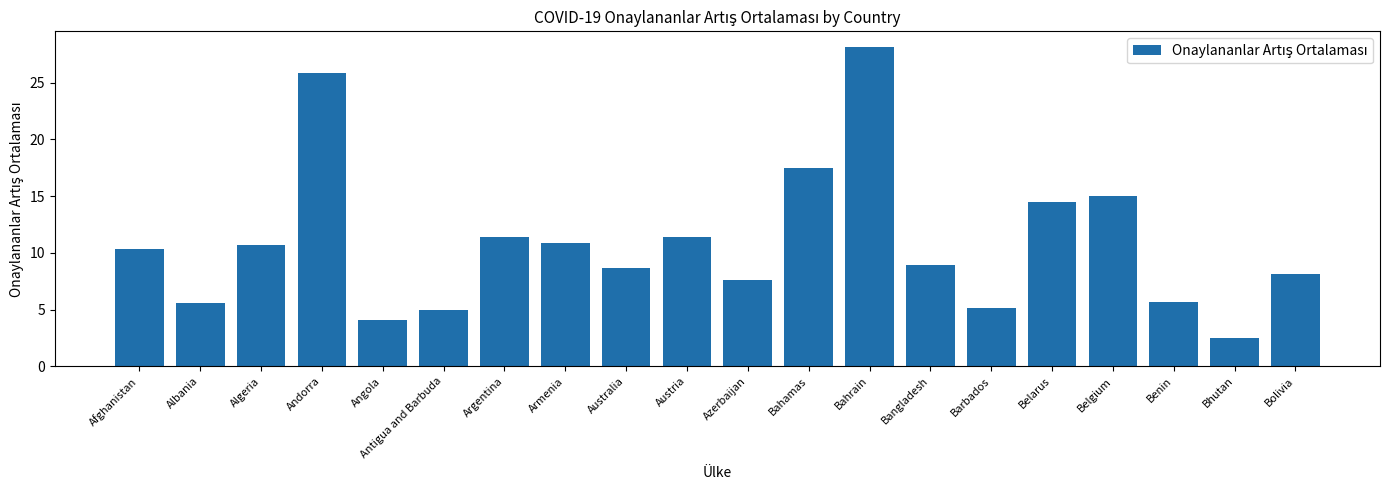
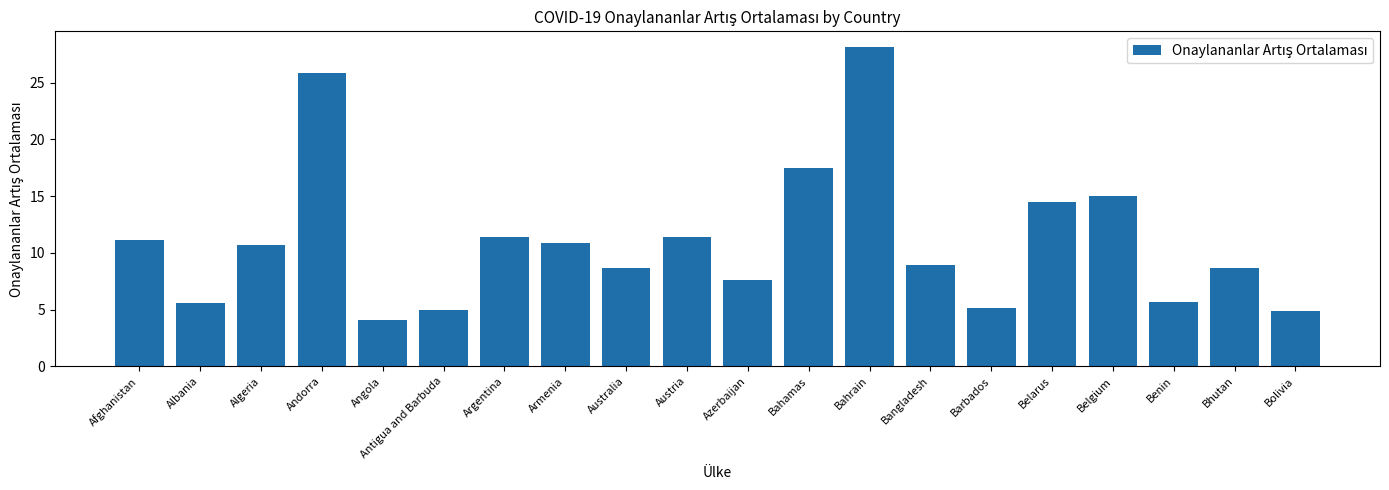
Afghanistan: 10.3 -> 11.2
Bhutan: 2.5 -> 8.7
Bolivia: 8.1 -> 4.9
